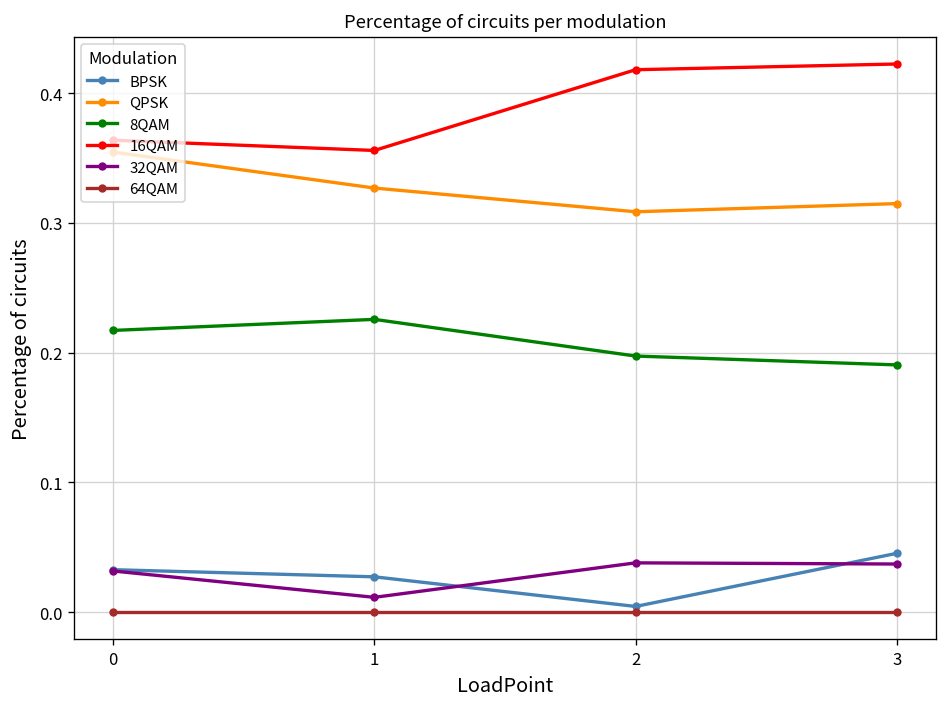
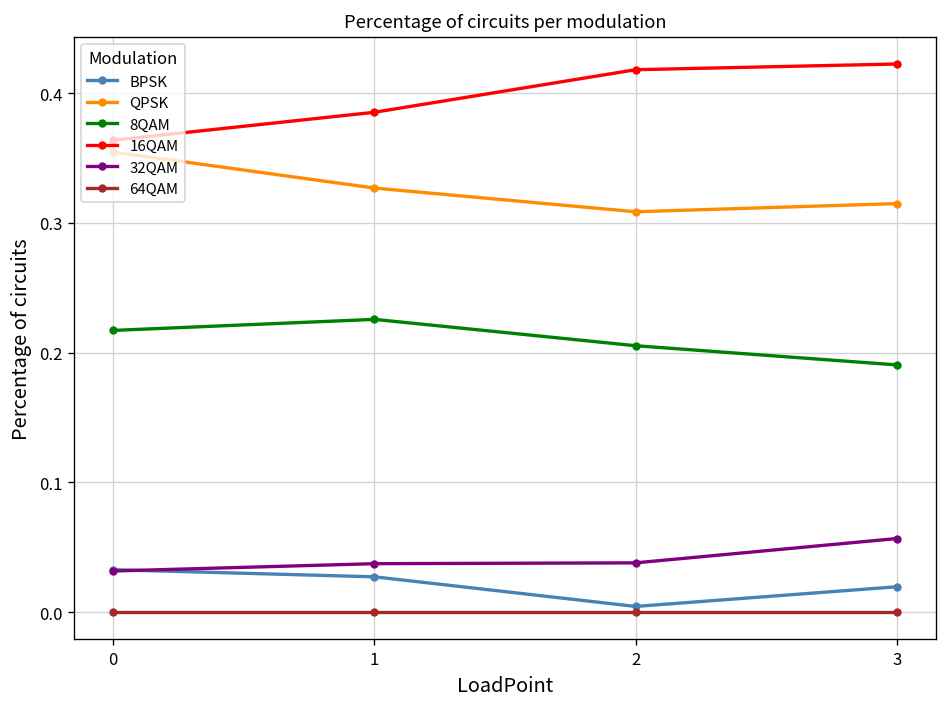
16QAM, 1: 0.356 -> 0.385
32QAM, 1: 0.011 -> 0.037
8QAM, 2: 0.197 -> 0.205
BPSK, 3: 0.045 -> 0.020
32QAM, 3: 0.037 -> 0.057
